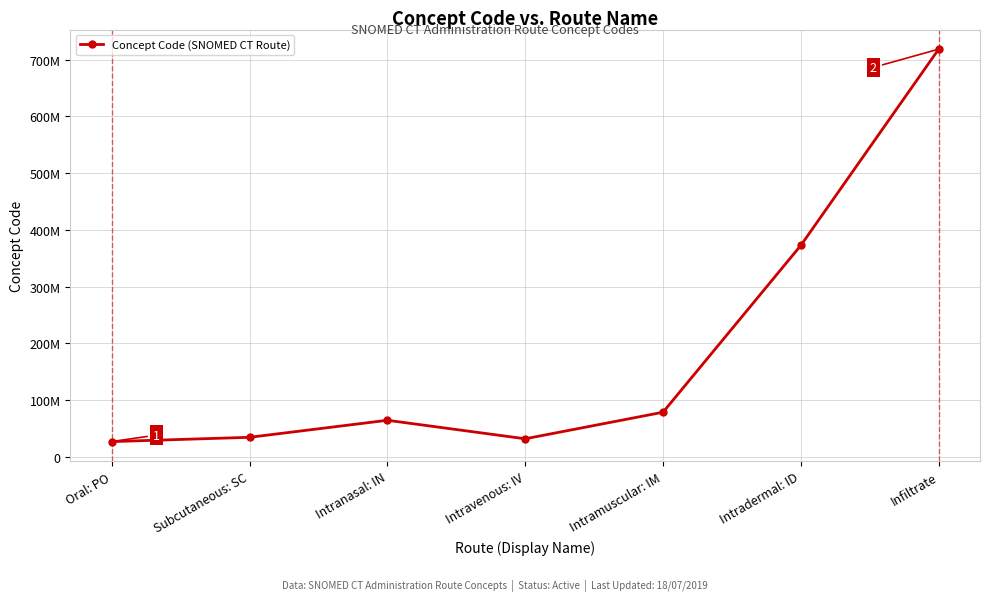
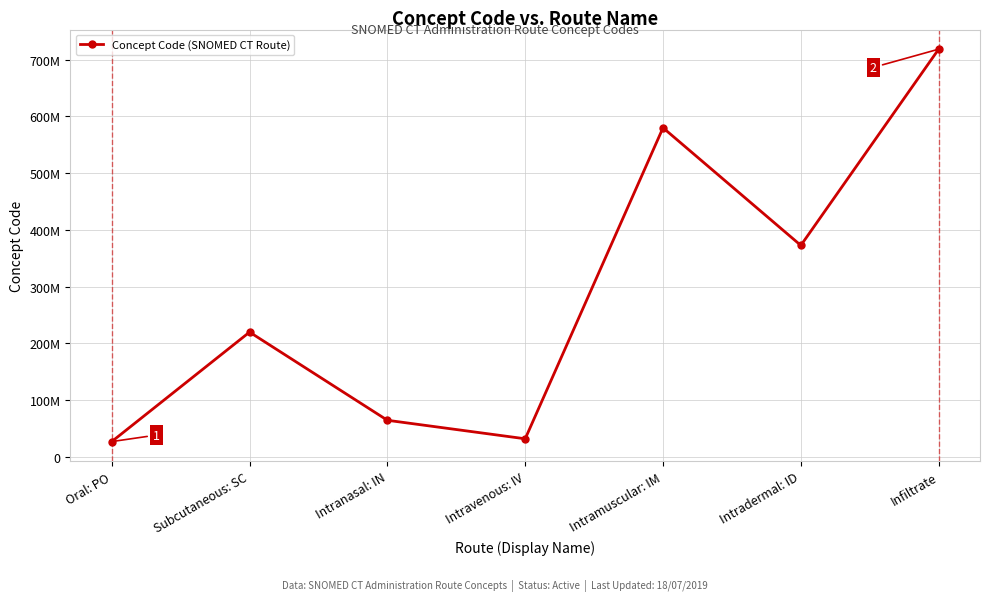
Subcutaneous: SC: 30000000 -> 220000000
Intramuscular: IM: 80000000 -> 580000000
